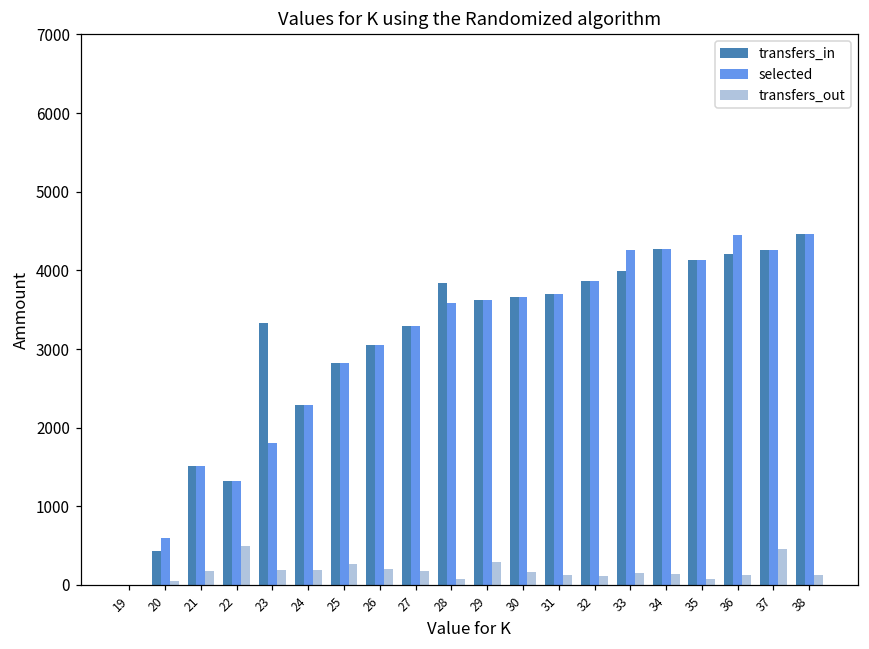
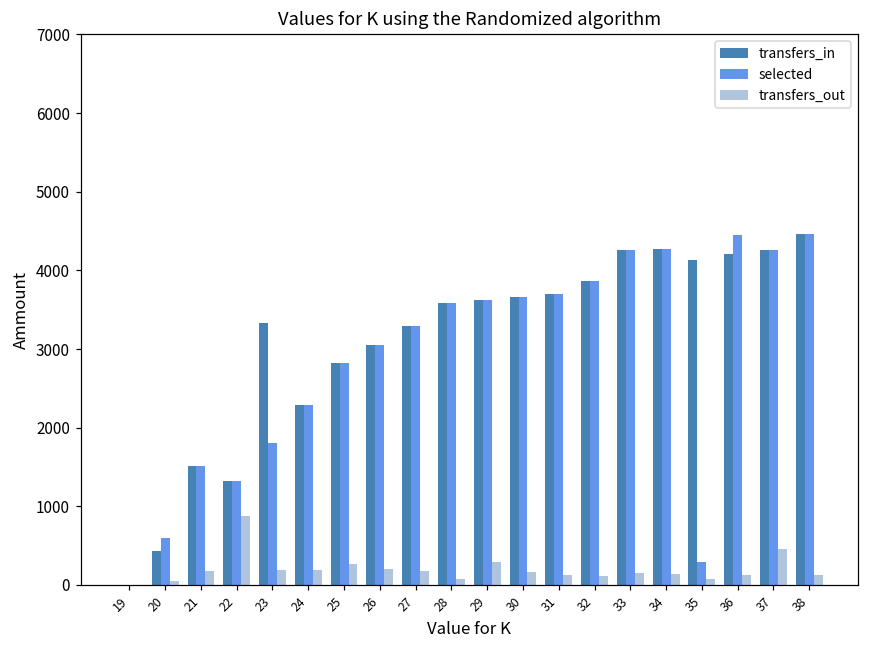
transfers_out, 22: 500 -> 900
transfers_in, 28: 3800 -> 3600
transfers_in, 33: 4000 -> 4300
selected, 35: 4100 -> 300
